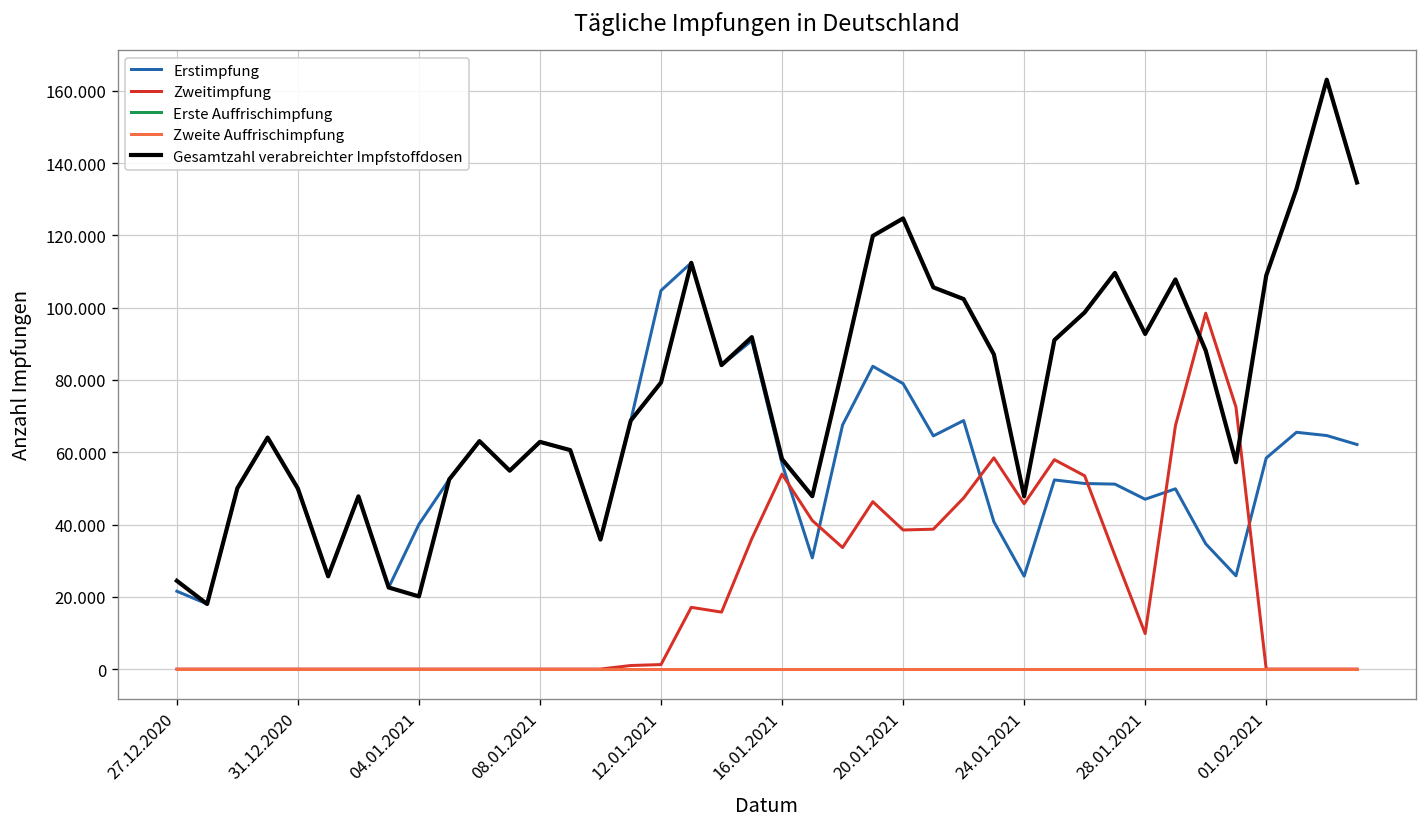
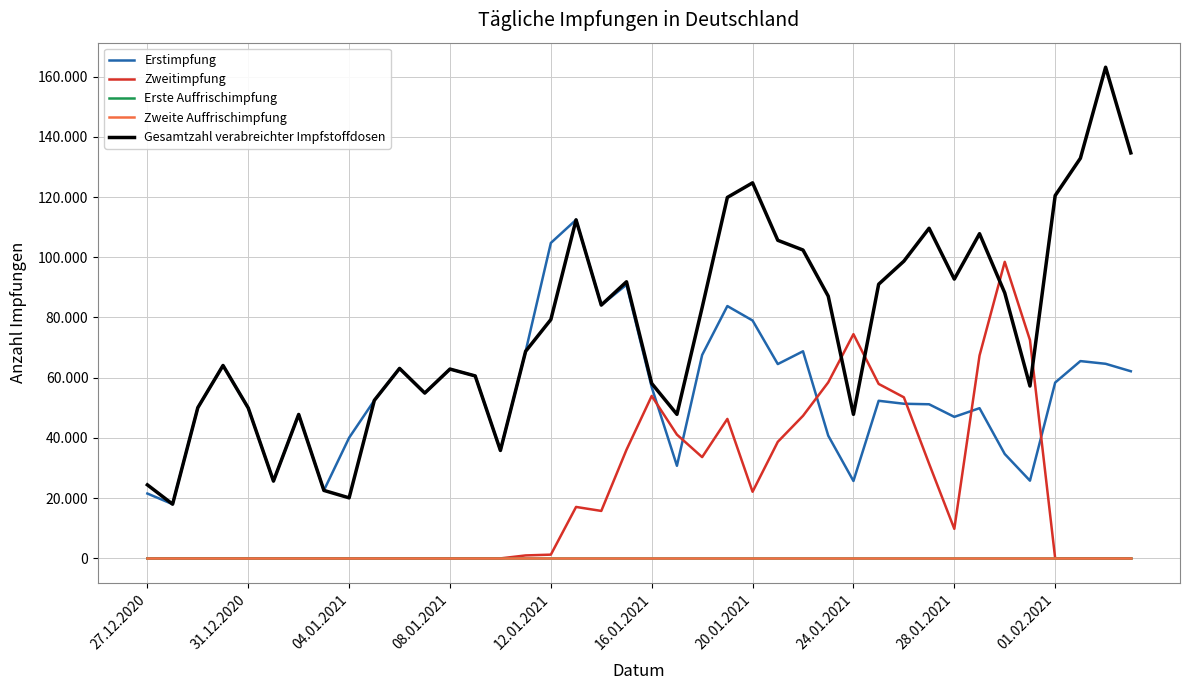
Zweitimpfung, 20.01.2021: 38 -> 22
Zweitimpfung, 24.01.2021: 46 -> 74
Gesamtzahl verabreichter Impfstoffdosen, 01.02.2021: 109 -> 121
